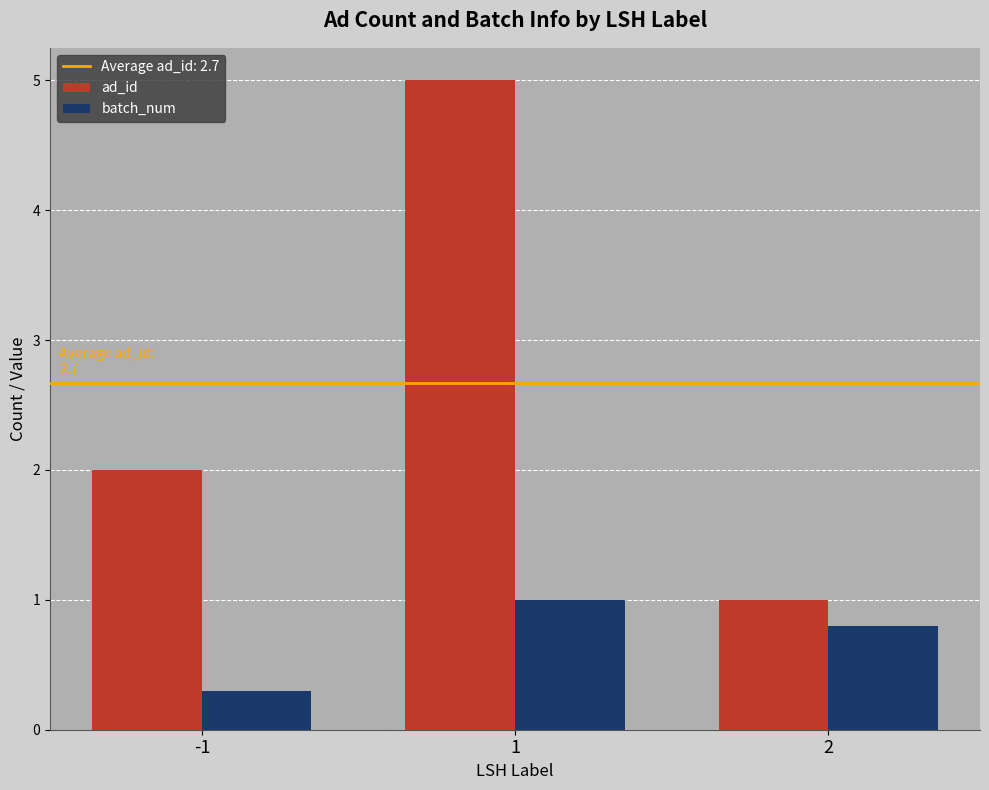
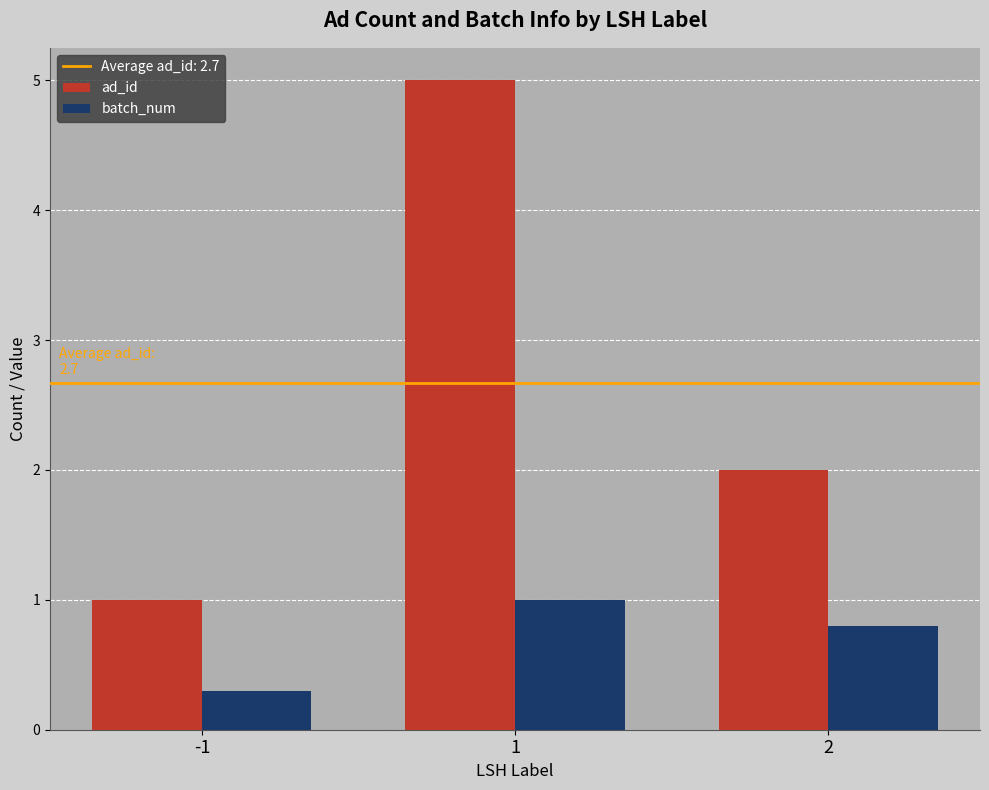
ad_id, -1: 2 -> 1
ad_id, 2: 1 -> 2
